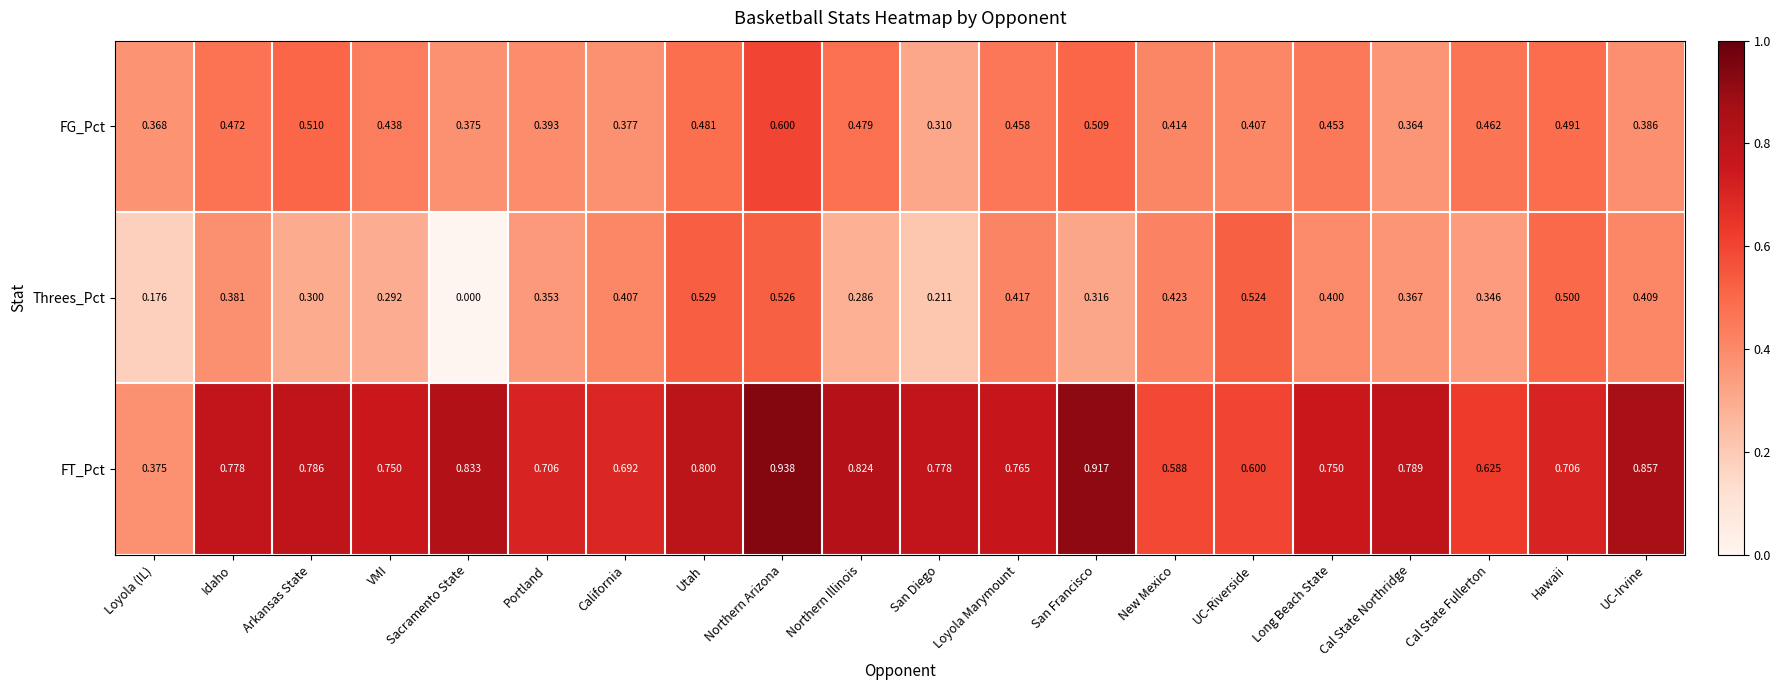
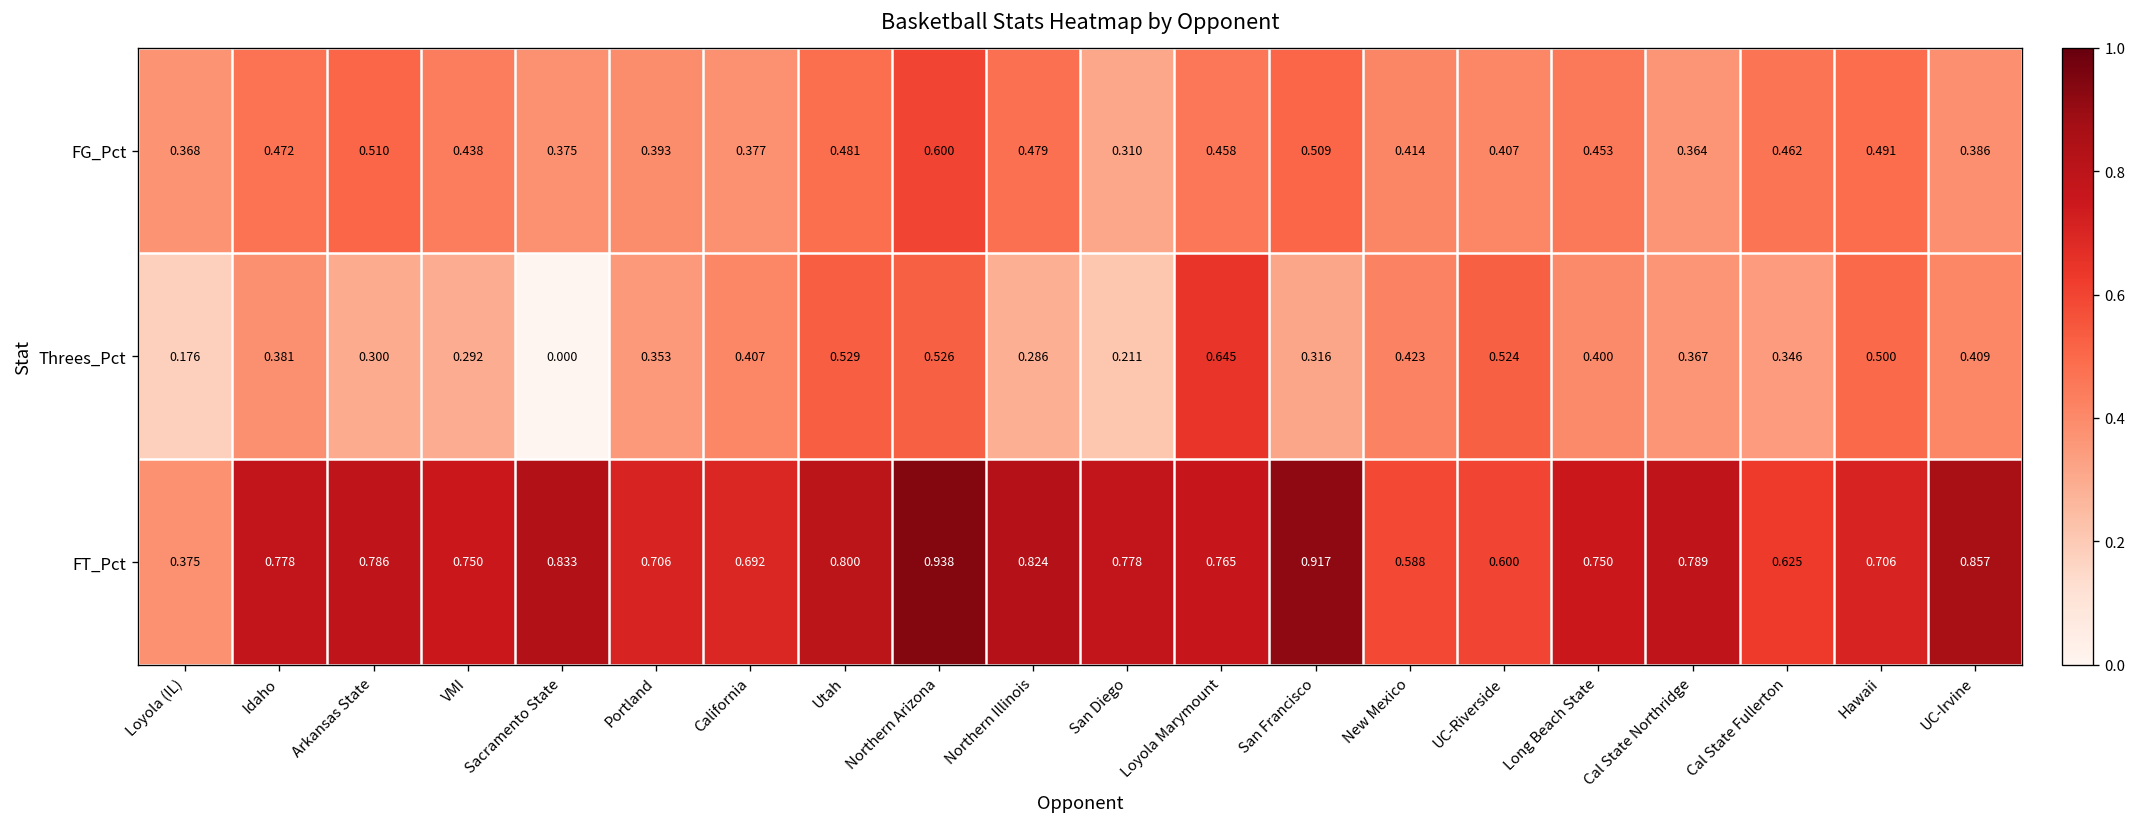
Threes_Pct, Loyola Marymount: 0.417 -> 0.645
